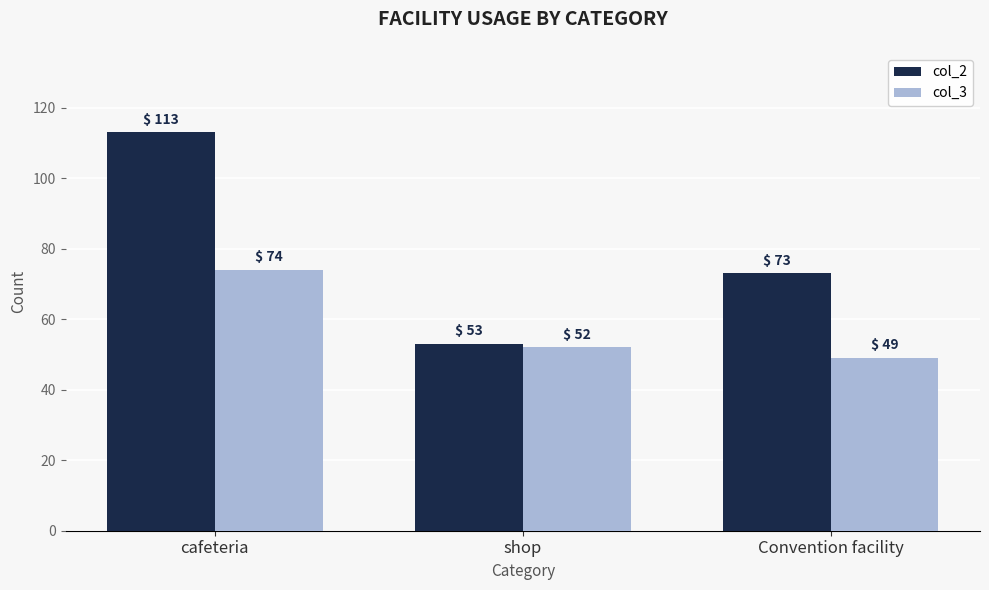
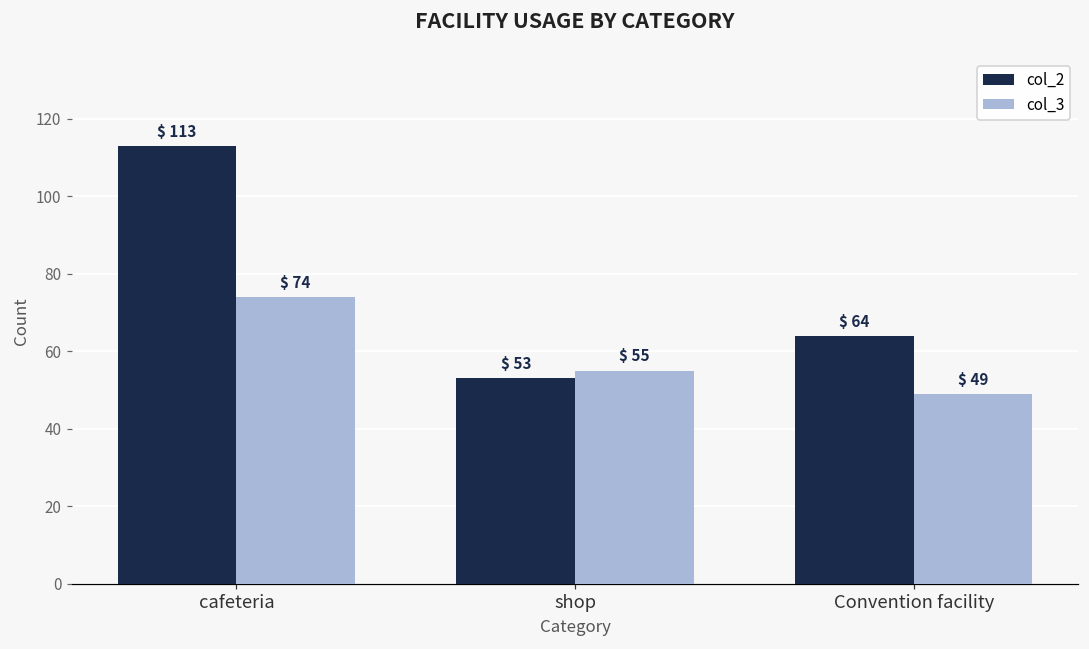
col_3, shop: 52 -> 55
col_2, Convention facility: 73 -> 64
